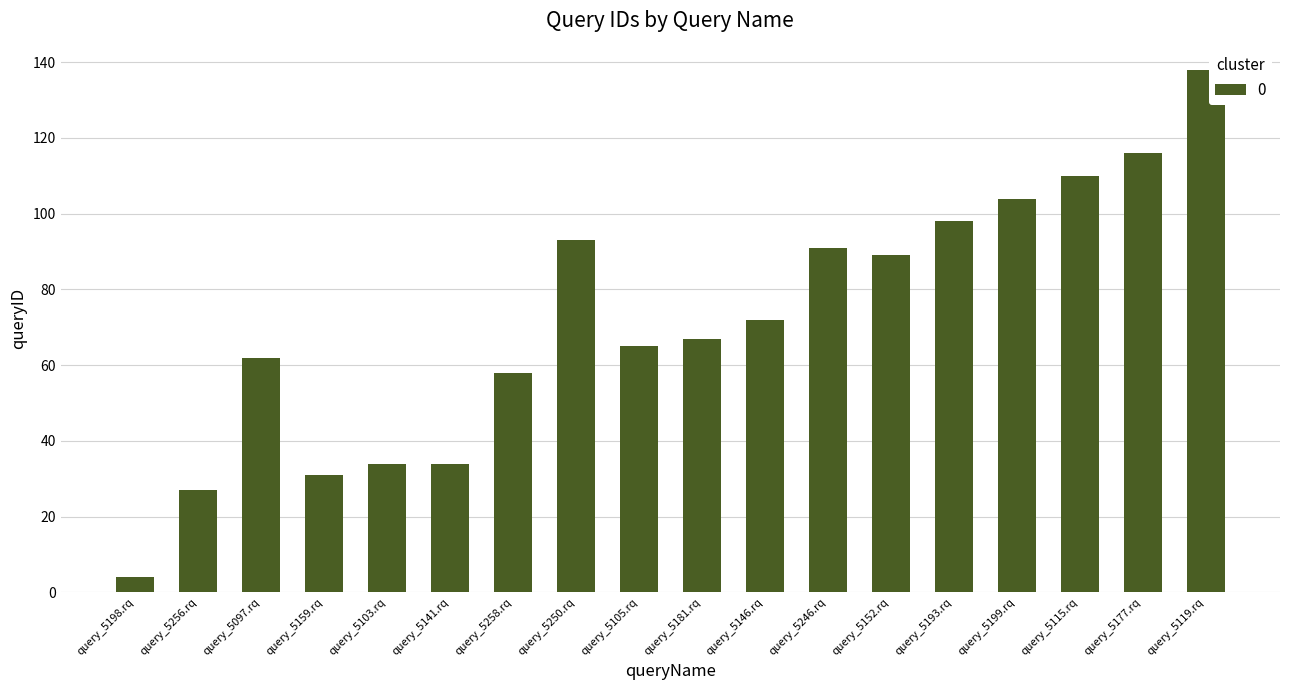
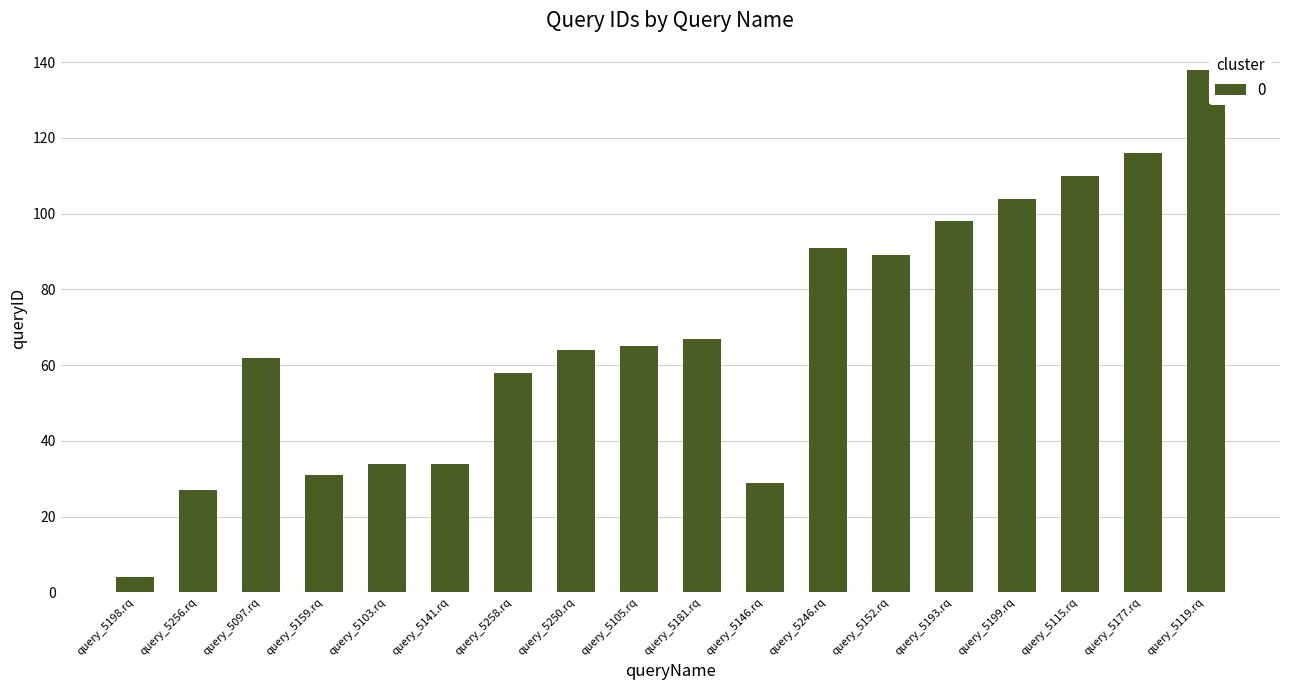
query_5250.rq: 93 -> 64
query_5146.rq: 72 -> 29
